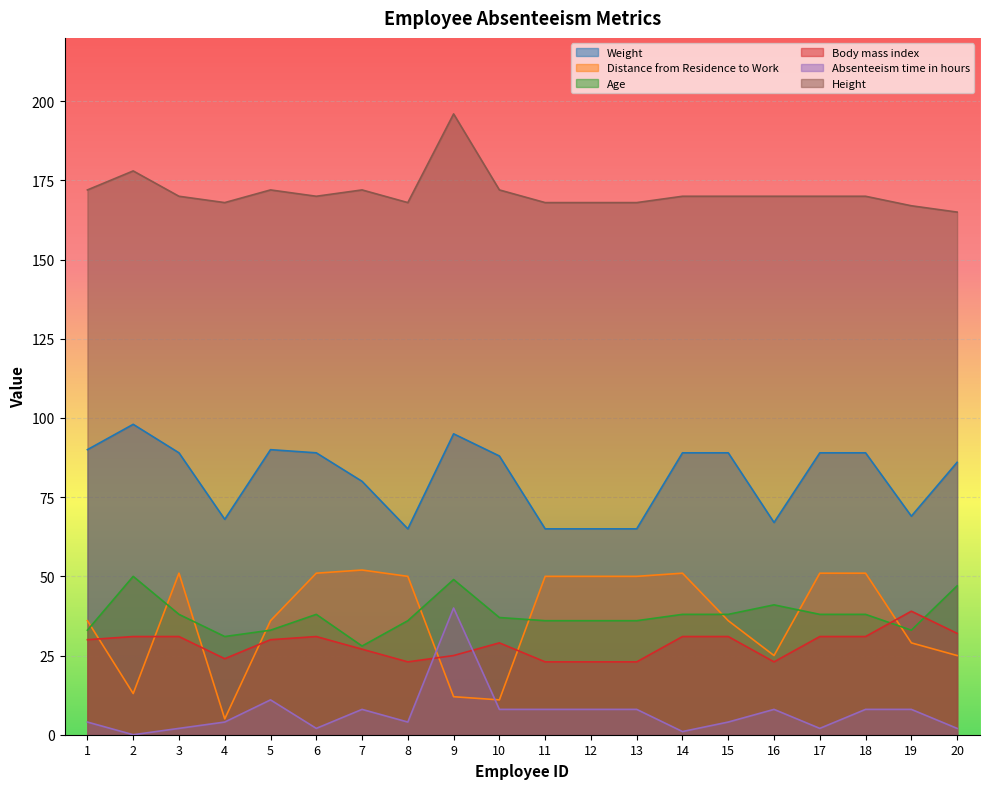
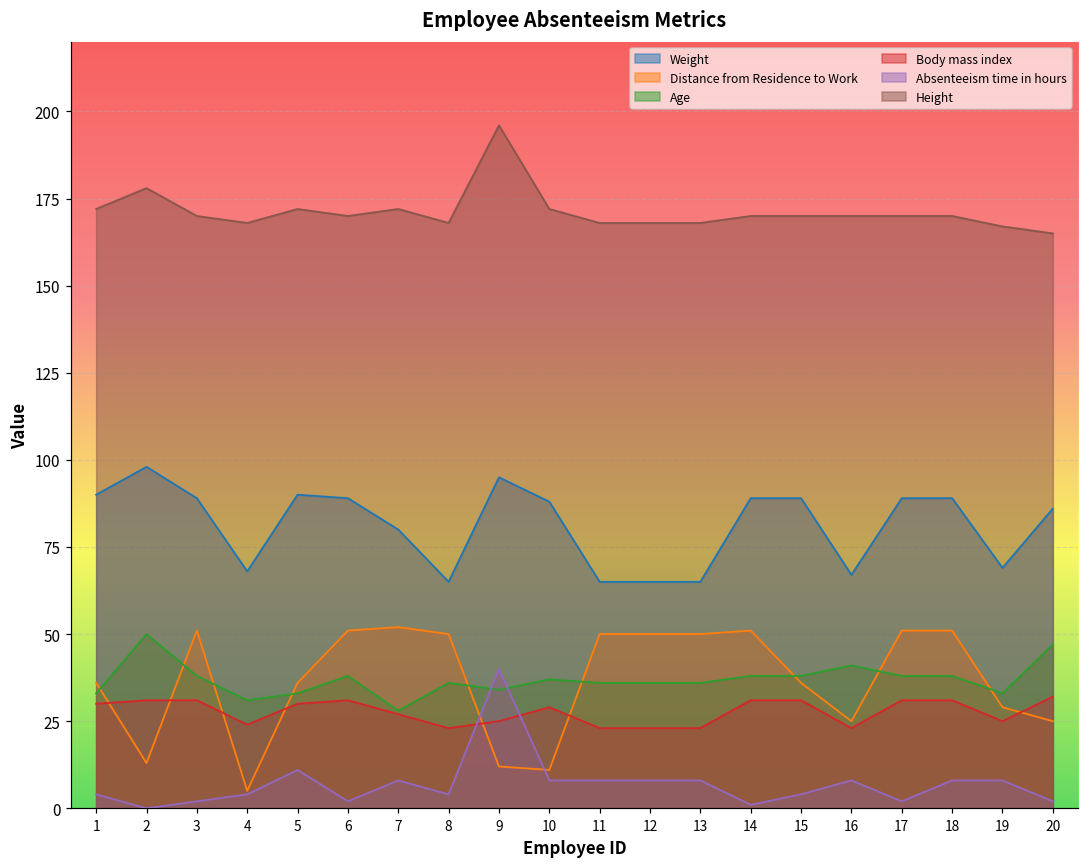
Age, 9: 49 -> 34
Body mass index, 19: 39 -> 25
